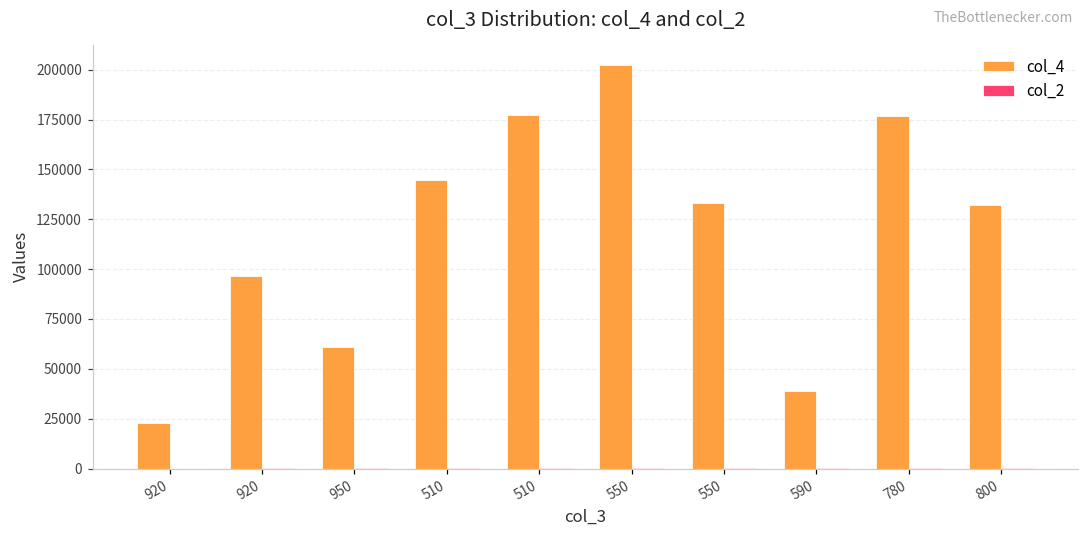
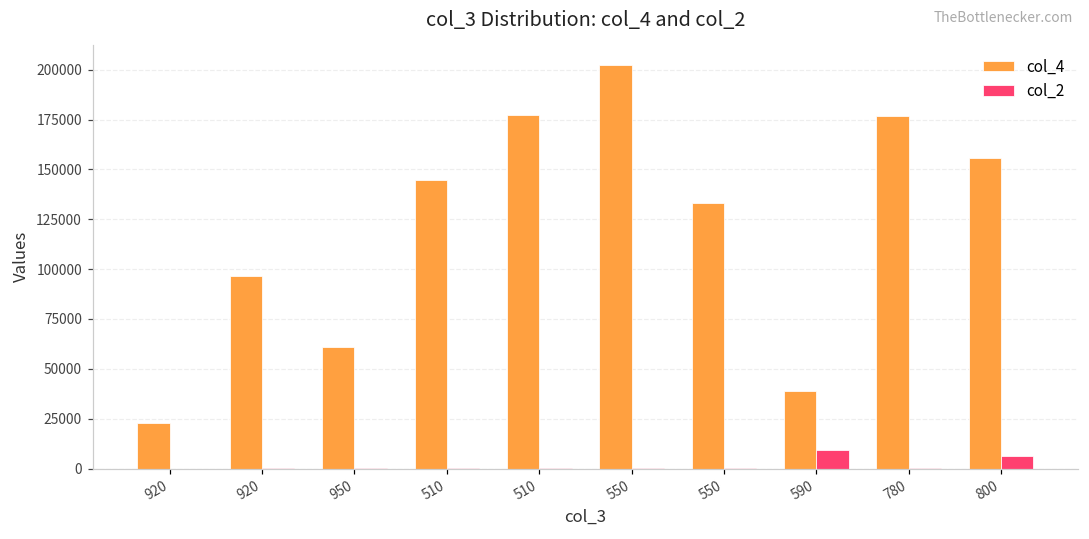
col_2, 590: 0 -> 9000
col_4, 800: 132000 -> 156000
col_2, 800: 0 -> 6000
